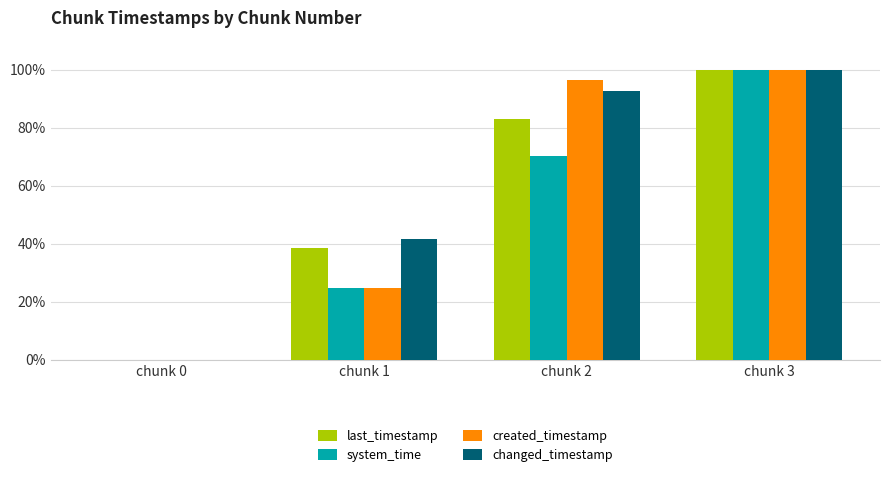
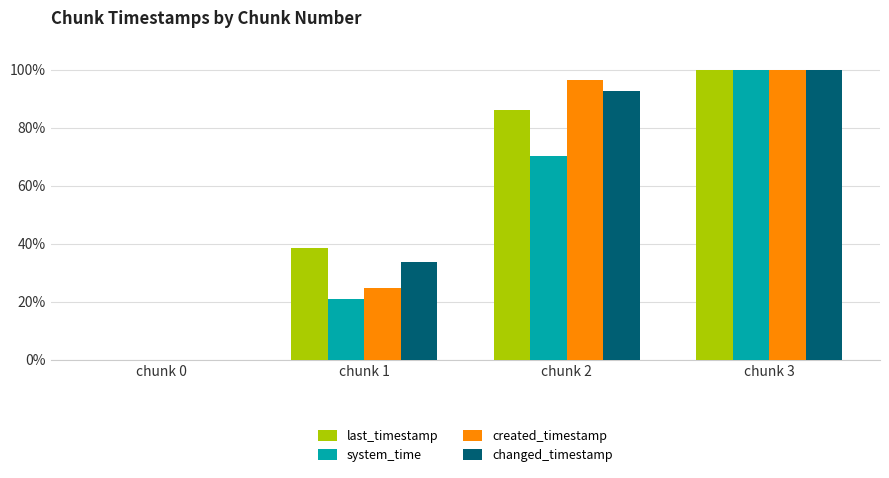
system_time, chunk 1: 25% -> 21%
changed_timestamp, chunk 1: 42% -> 34%
last_timestamp, chunk 2: 83% -> 86%
